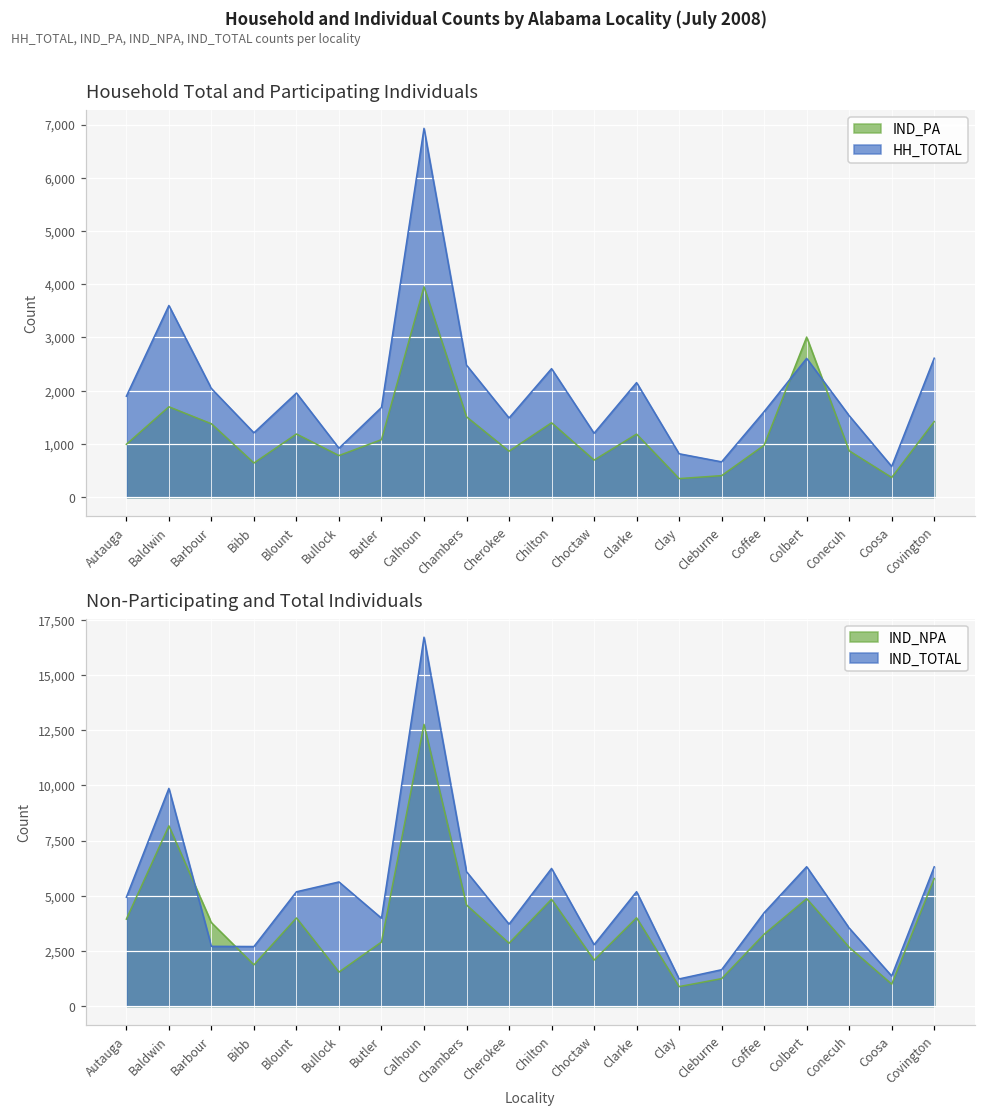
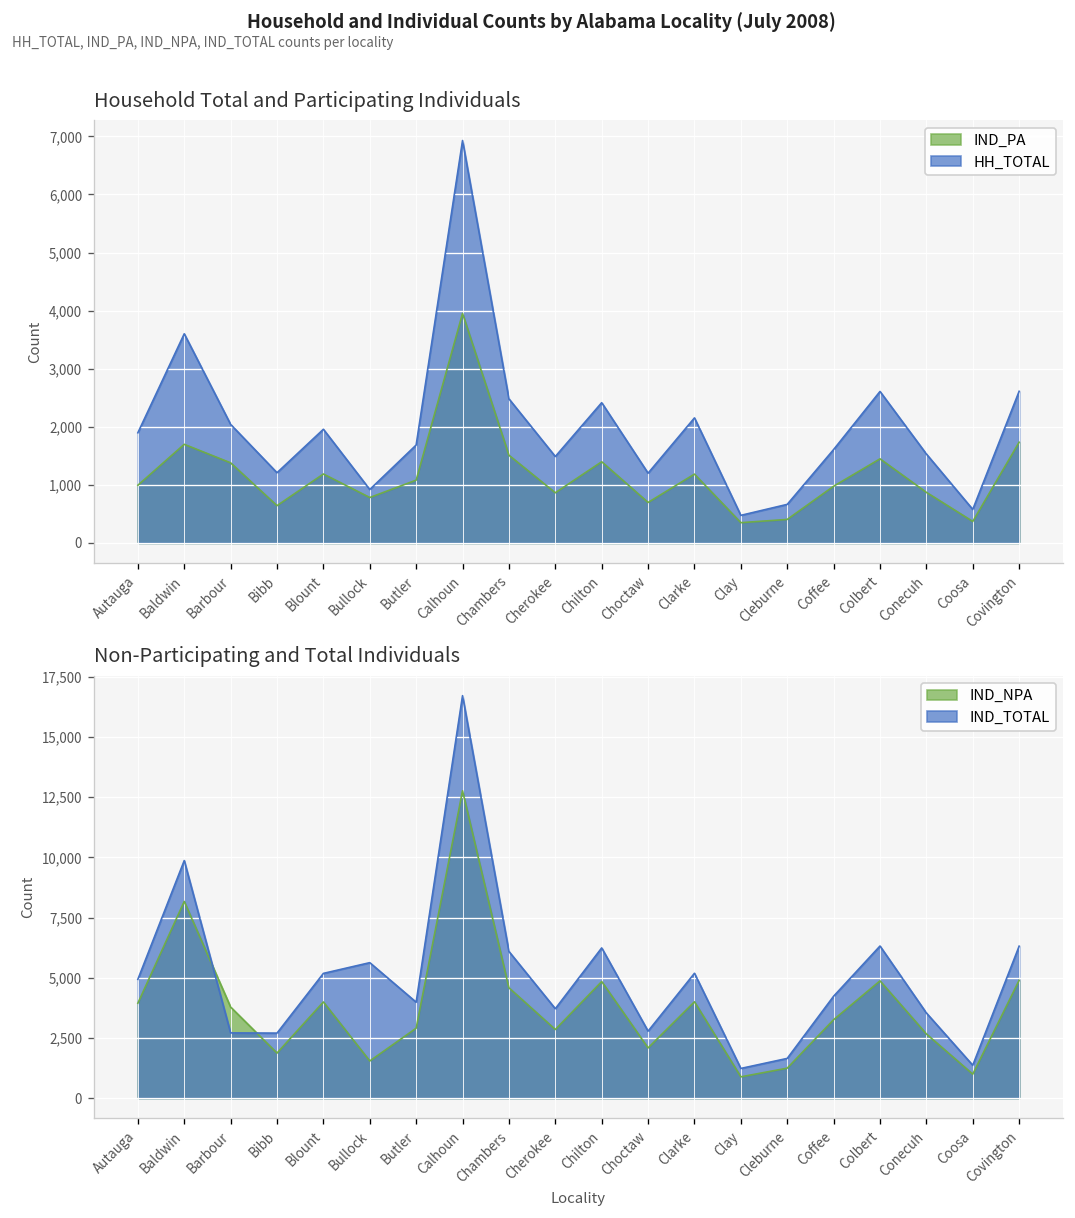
Household Total and Participating Individuals, HH_TOTAL, Clay: 800 -> 500
Household Total and Participating Individuals, IND_PA, Colbert: 3,000 -> 1,400
Household Total and Participating Individuals, IND_PA, Covington: 1,400 -> 1,700
Non-Participating and Total Individuals, IND_NPA, Covington: 5,800 -> 4,900
